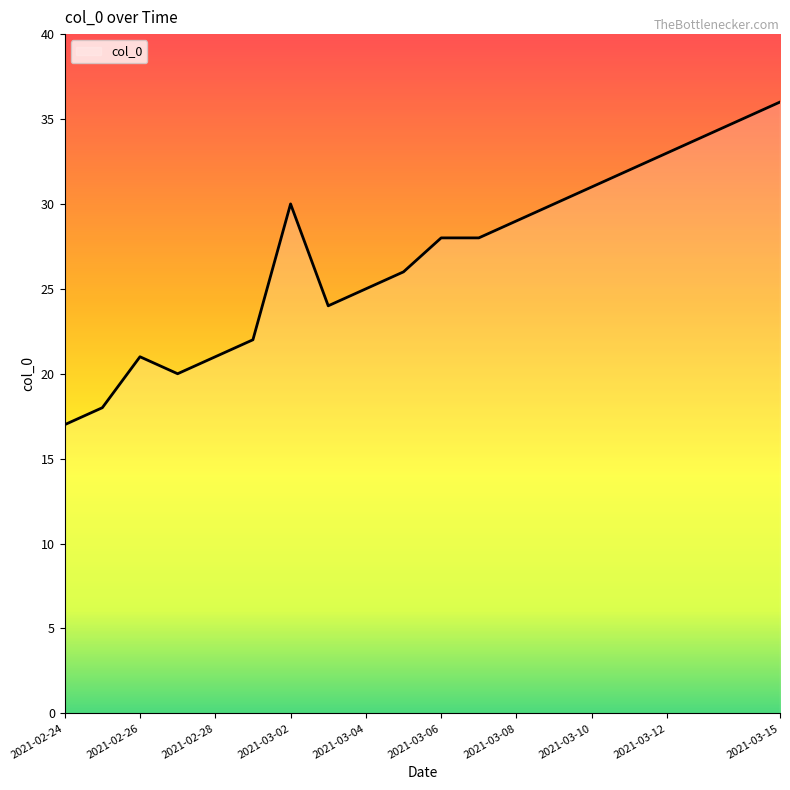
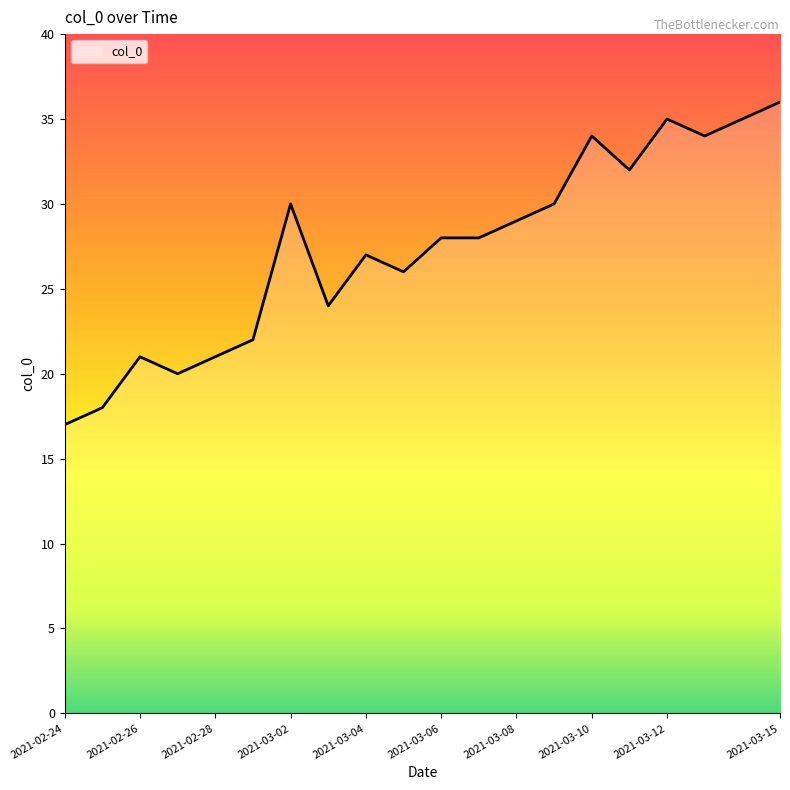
2021-03-04: 25 -> 27
2021-03-10: 31 -> 34
2021-03-12: 33 -> 35
